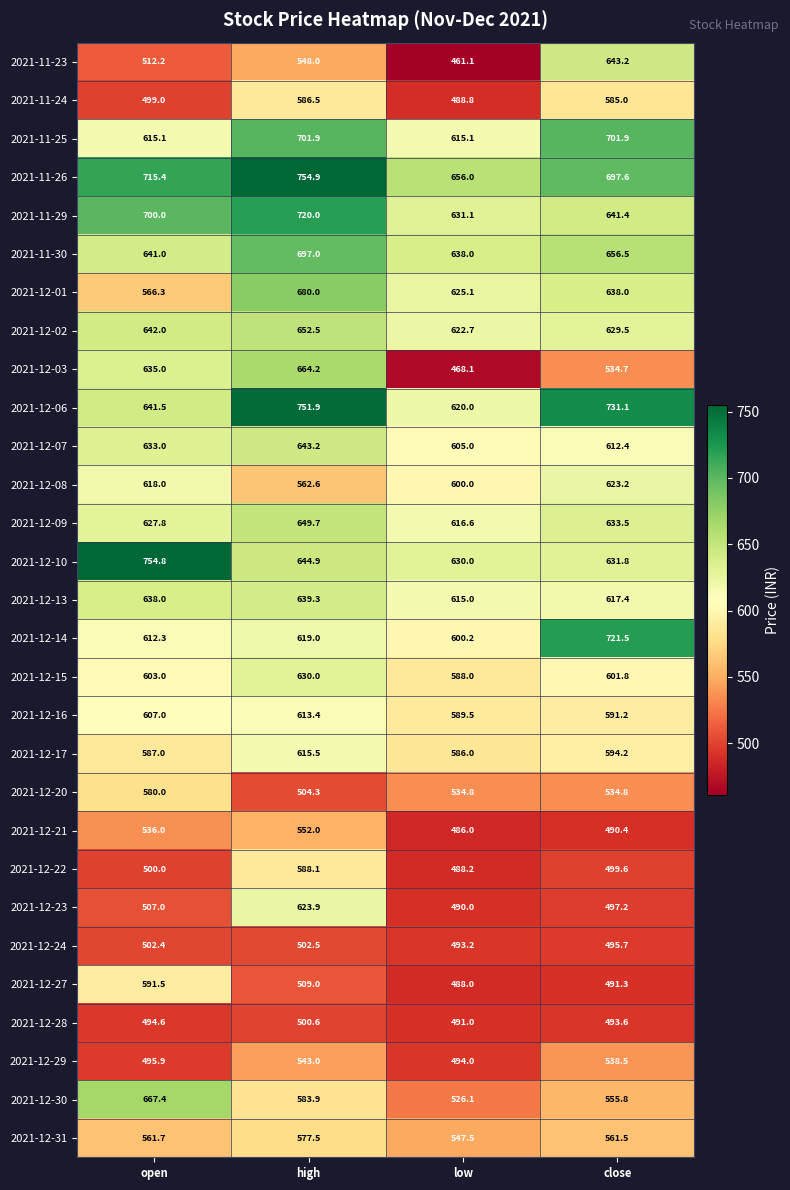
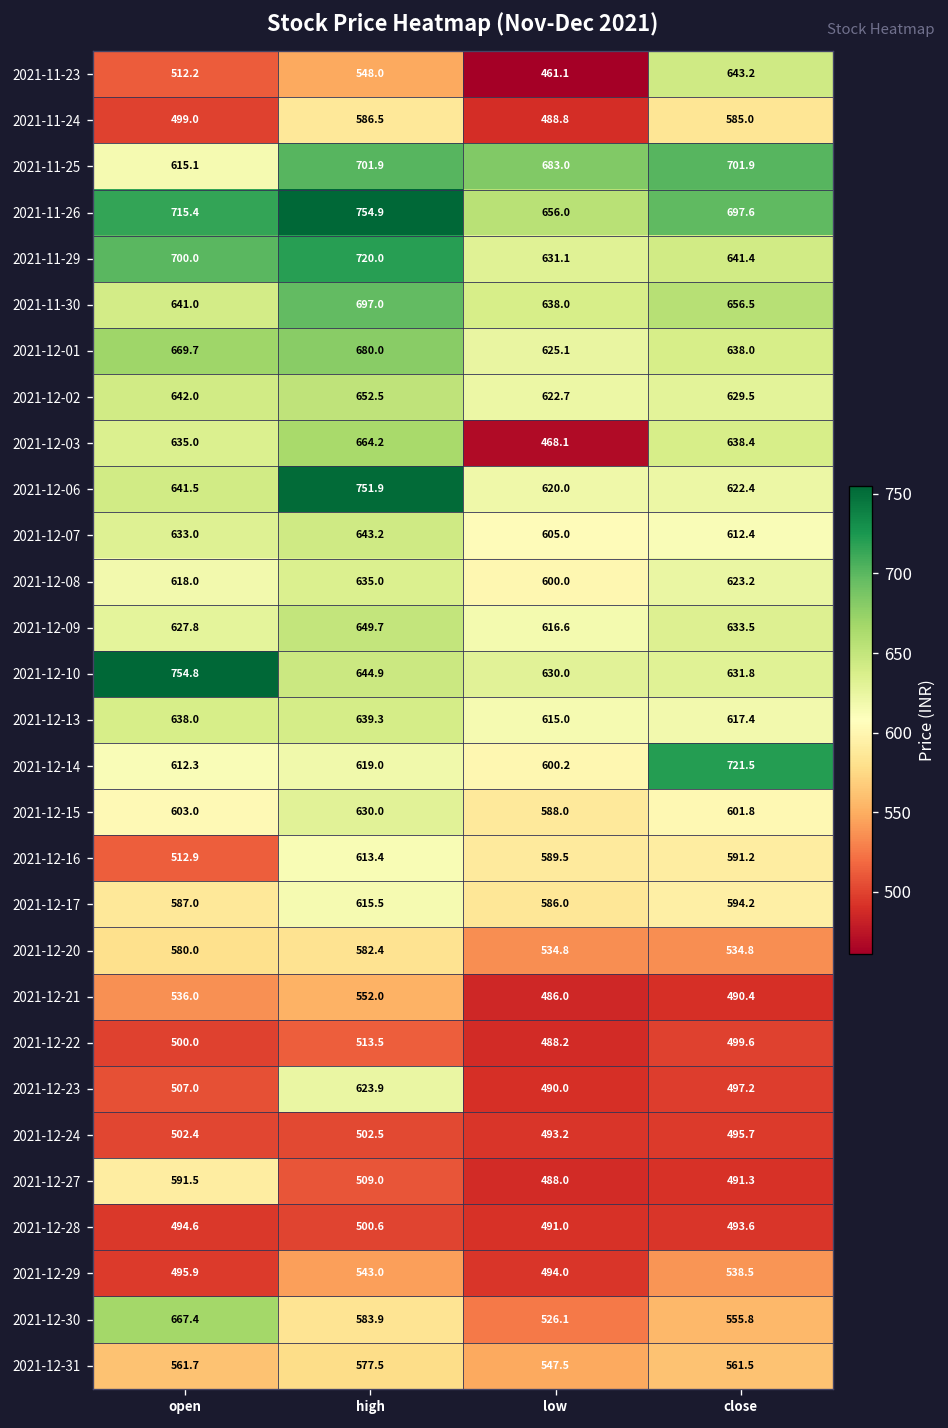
2021-11-25, low: 615.1 -> 683.0
2021-12-01, open: 566.3 -> 669.7
2021-12-03, close: 534.7 -> 638.4
2021-12-06, close: 731.1 -> 622.4
2021-12-08, high: 562.6 -> 635.0
2021-12-16, open: 607.0 -> 512.9
2021-12-20, high: 504.3 -> 582.4
2021-12-22, high: 588.1 -> 513.5
